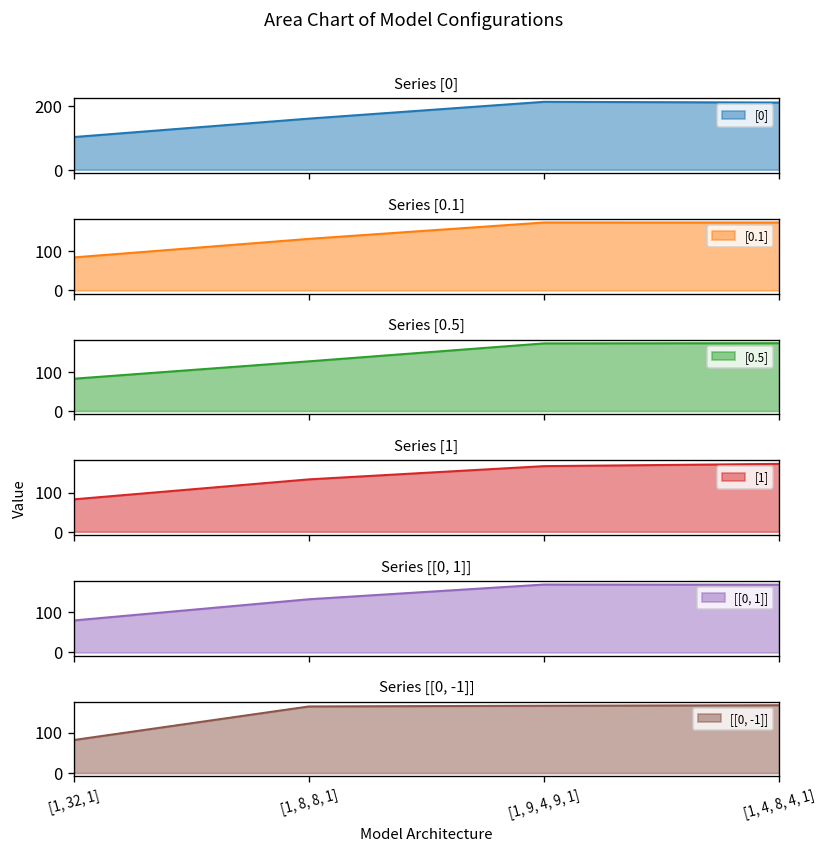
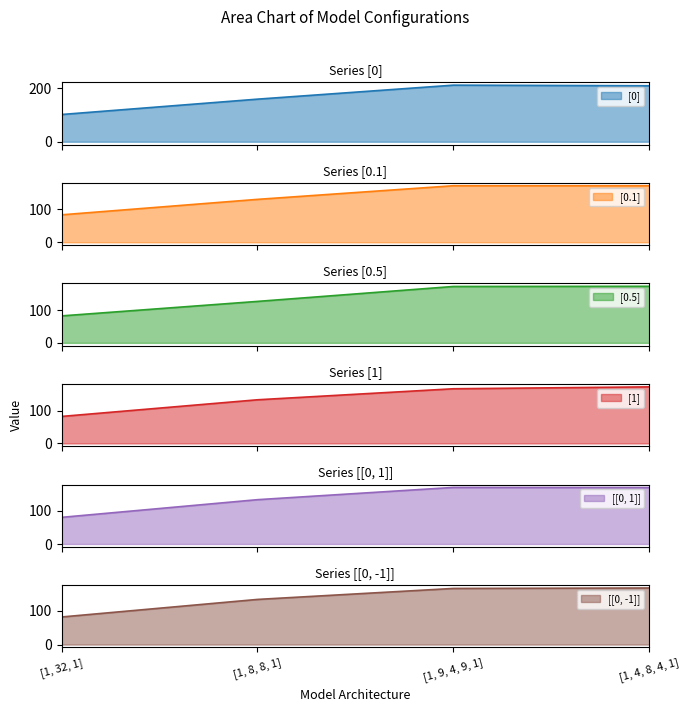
Series [[0, -1]], [1, 8, 8, 1]: 160 -> 130
